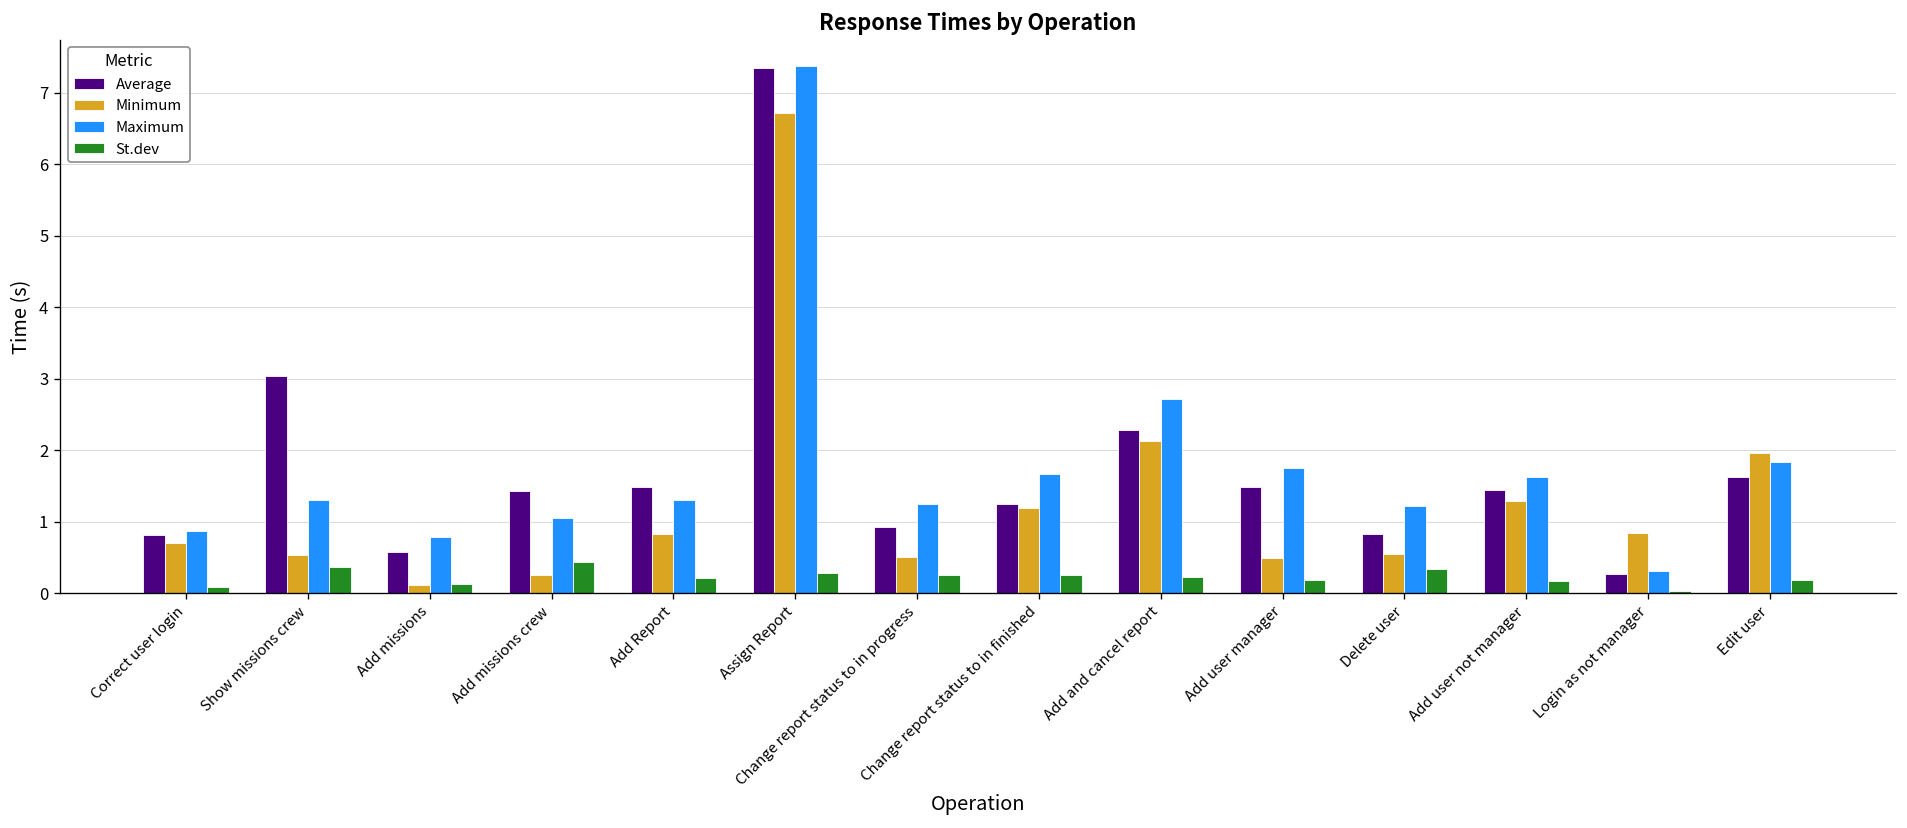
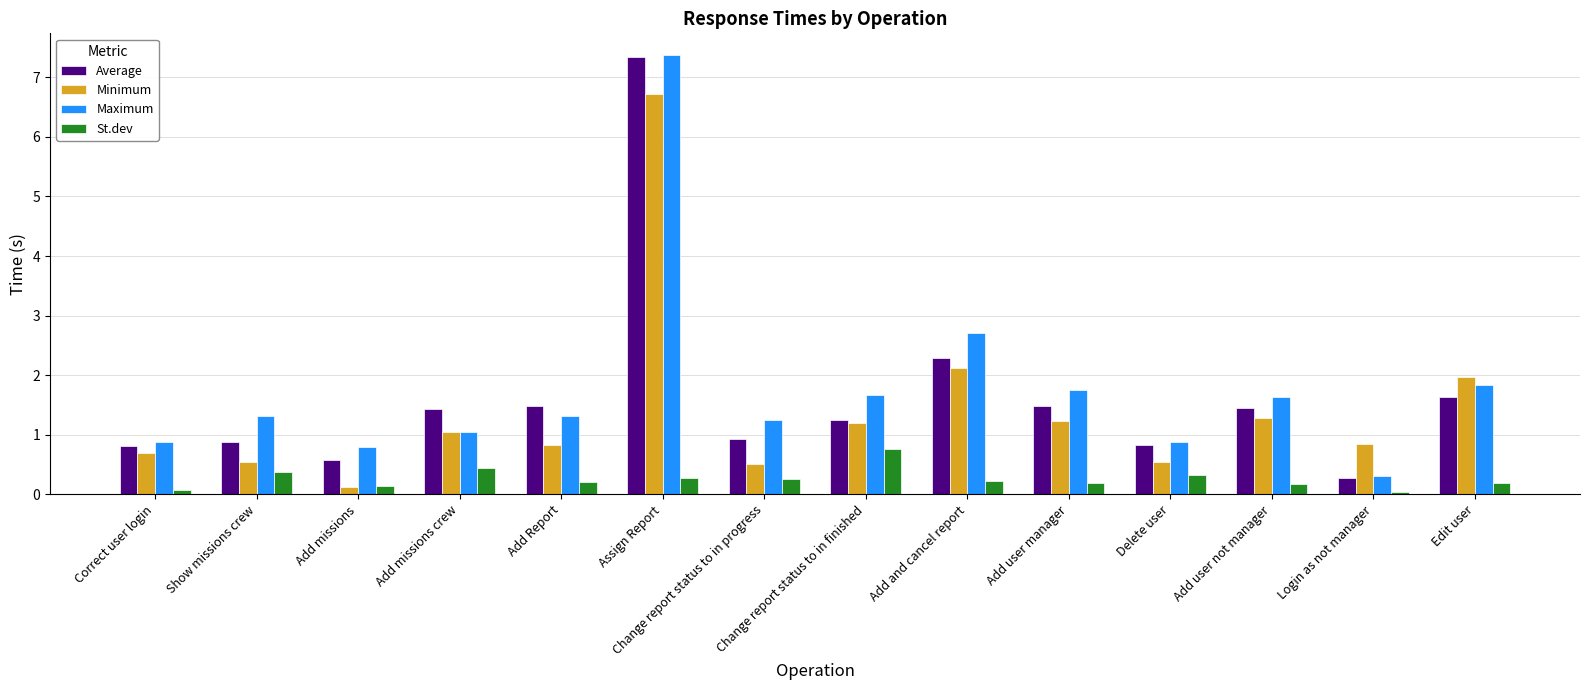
Average, Show missions crew: 3.0 -> 0.9
Minimum, Add missions crew: 0.2 -> 1.0
St.dev, Change report status to in finished: 0.3 -> 0.8
Minimum, Add user manager: 0.5 -> 1.2
Maximum, Delete user: 1.2 -> 0.9
